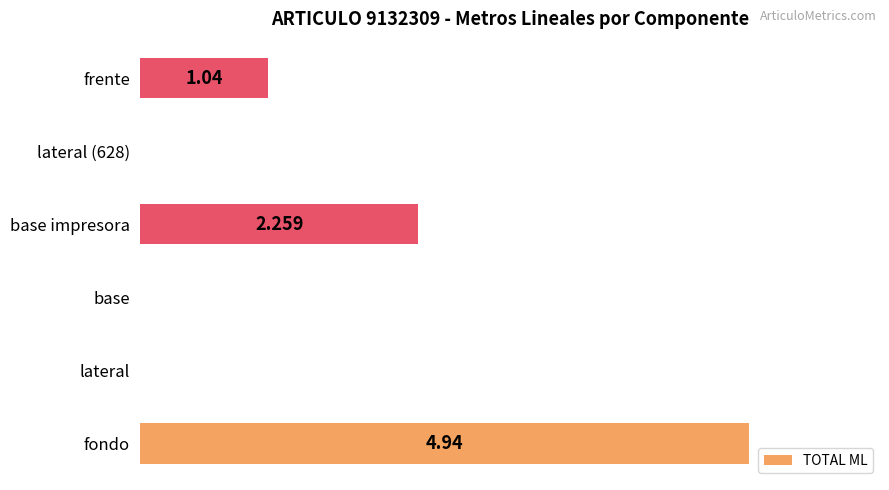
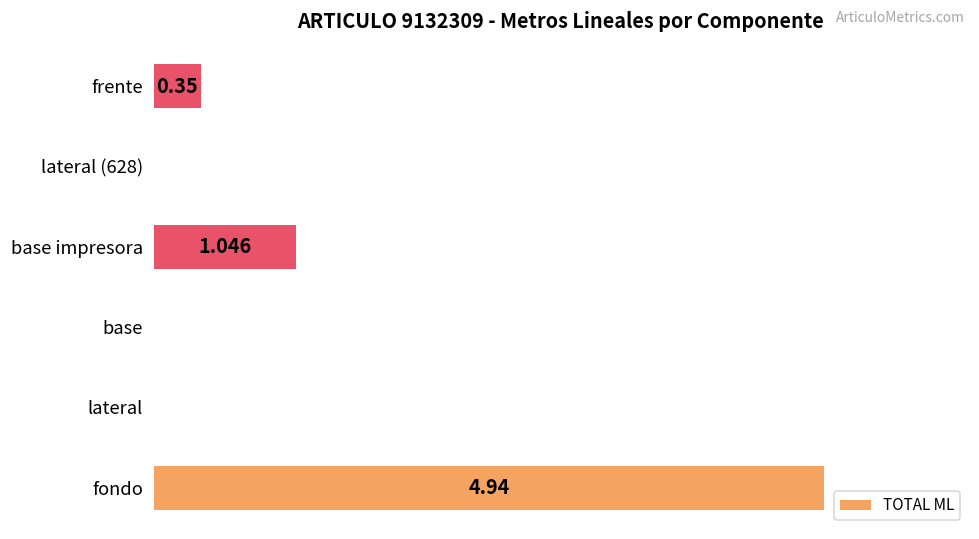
frente: 1.04 -> 0.35
base impresora: 2.259 -> 1.046
